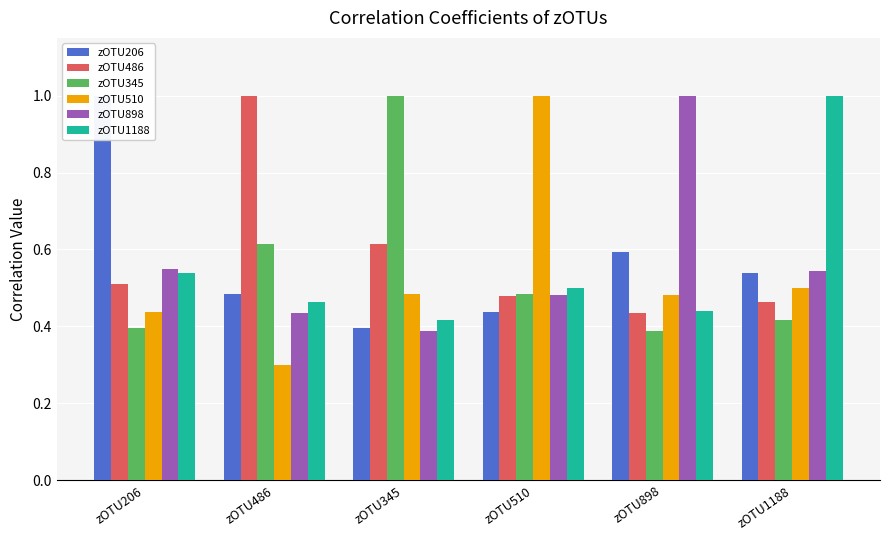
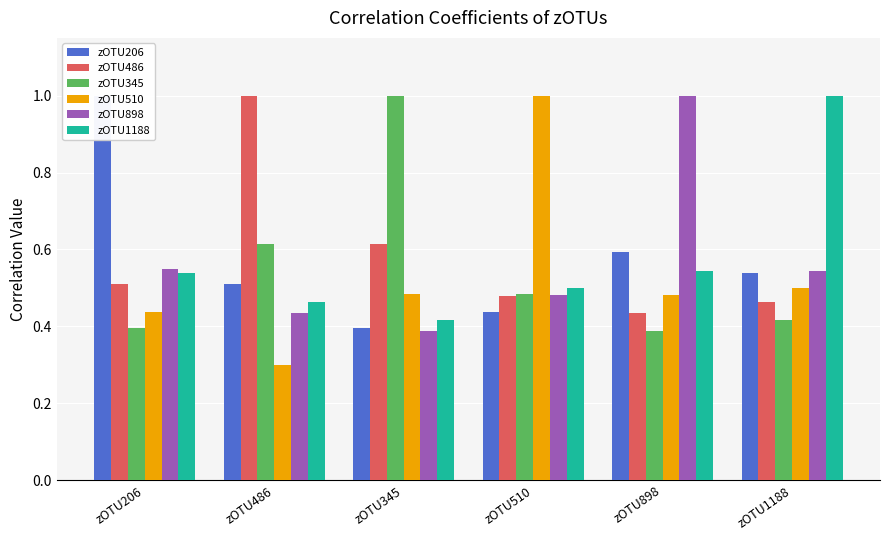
zOTU206, zOTU486: 0.48 -> 0.51
zOTU1188, zOTU898: 0.44 -> 0.55
